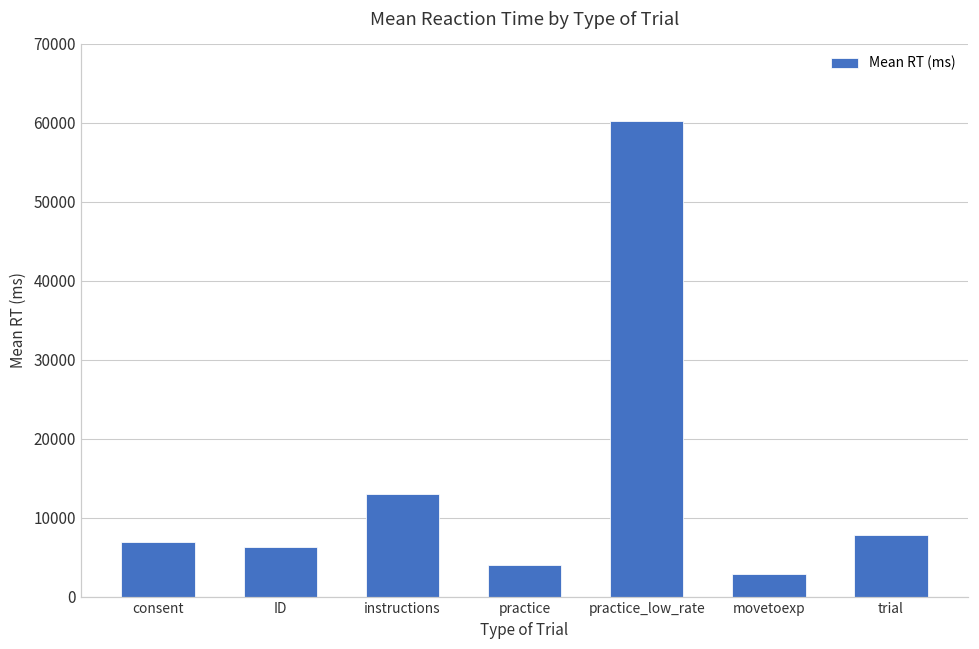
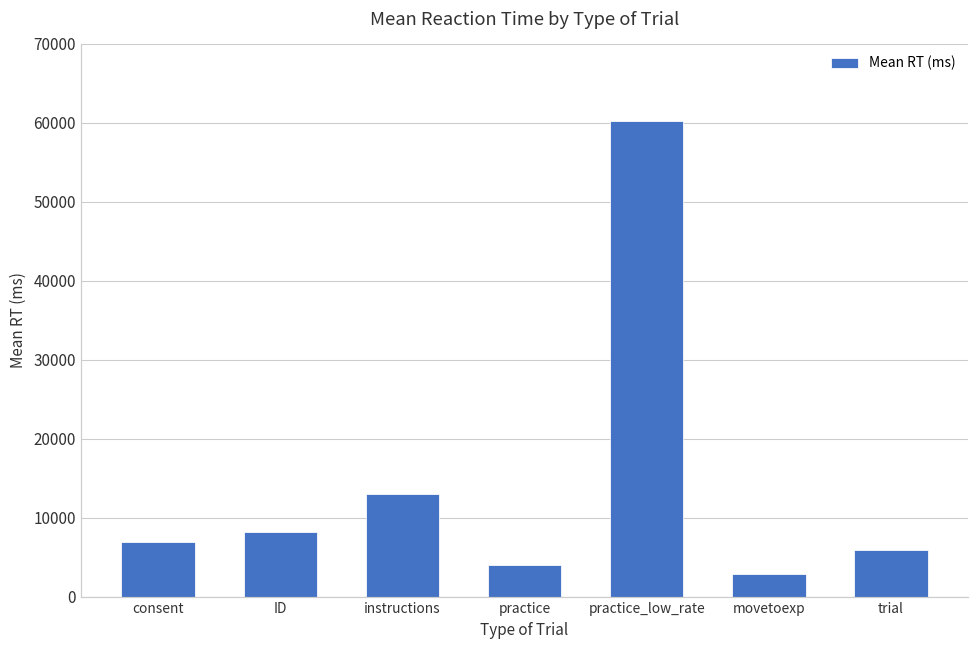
ID: 6000 -> 8000
trial: 8000 -> 6000
